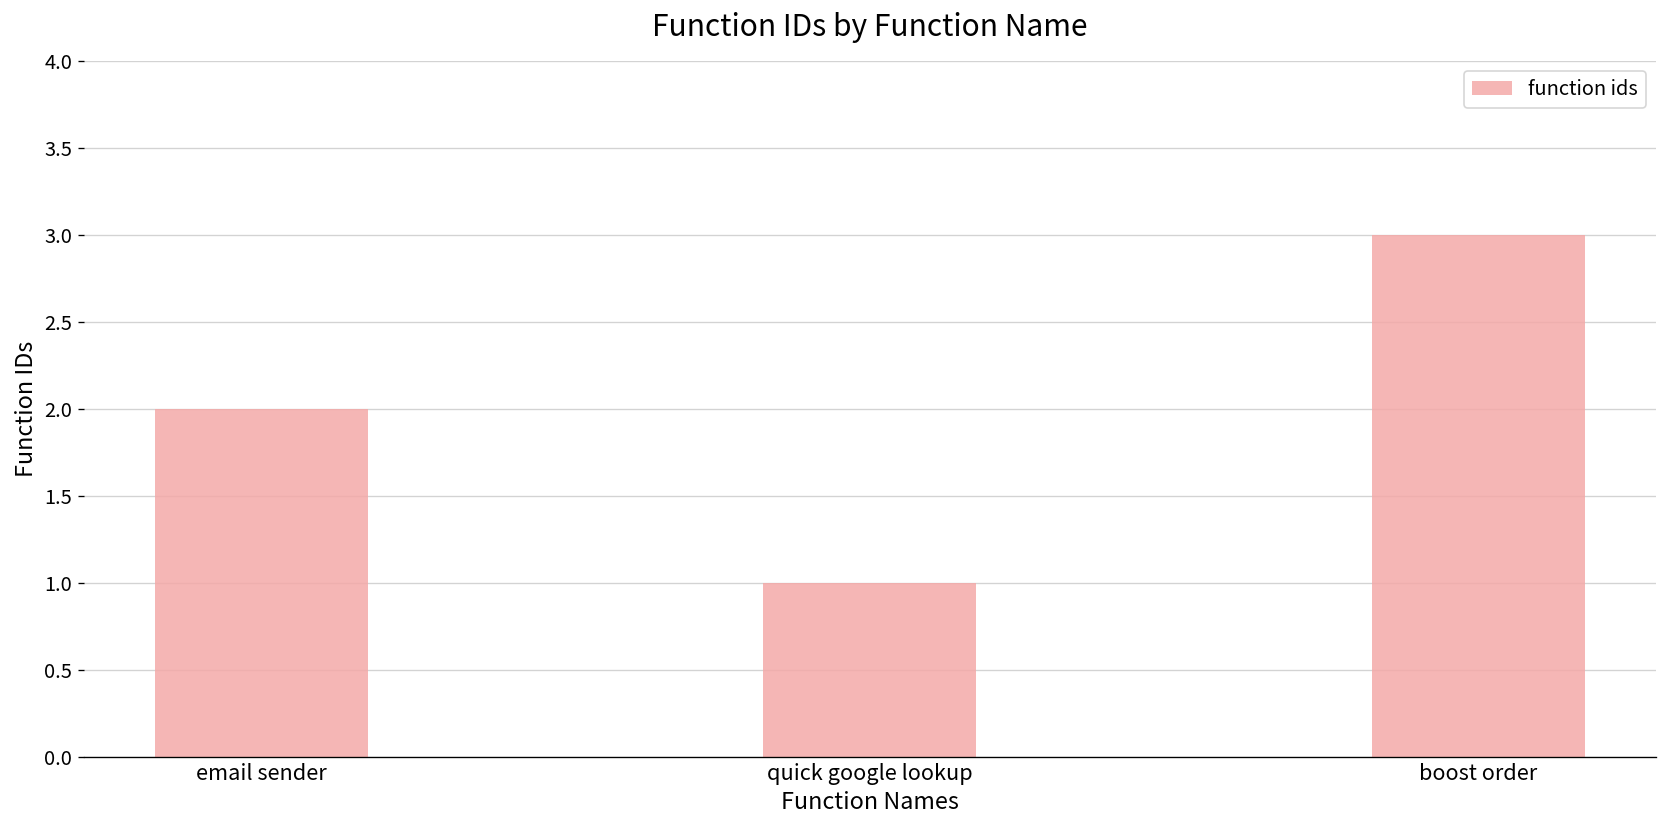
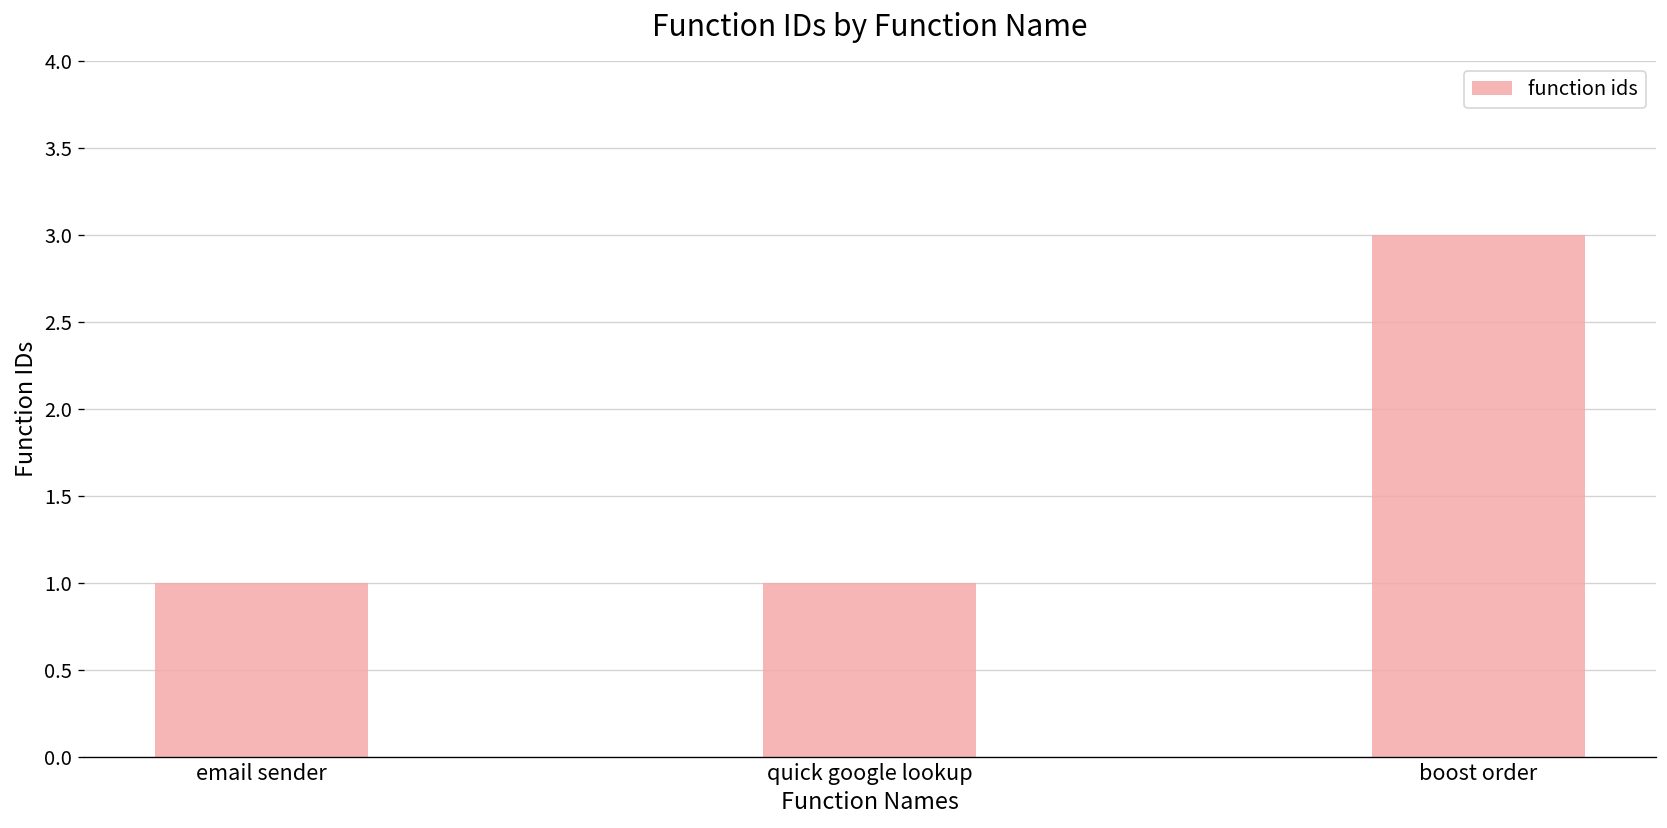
email sender: 2 -> 1
